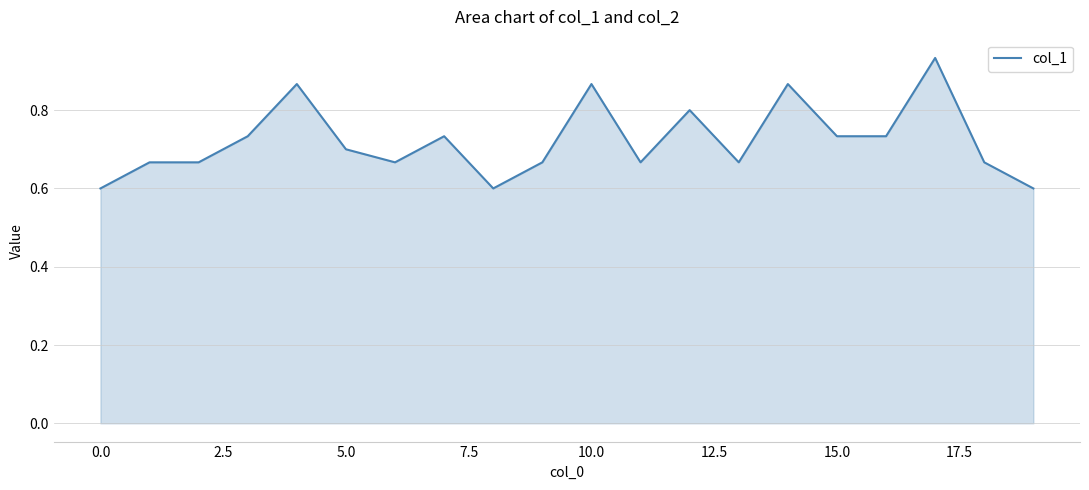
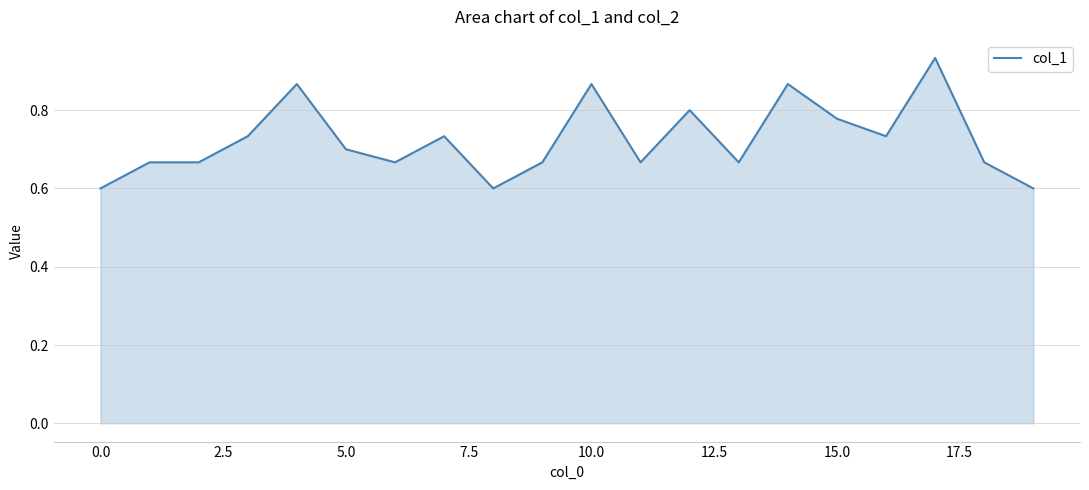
15.0: 0.73 -> 0.78
